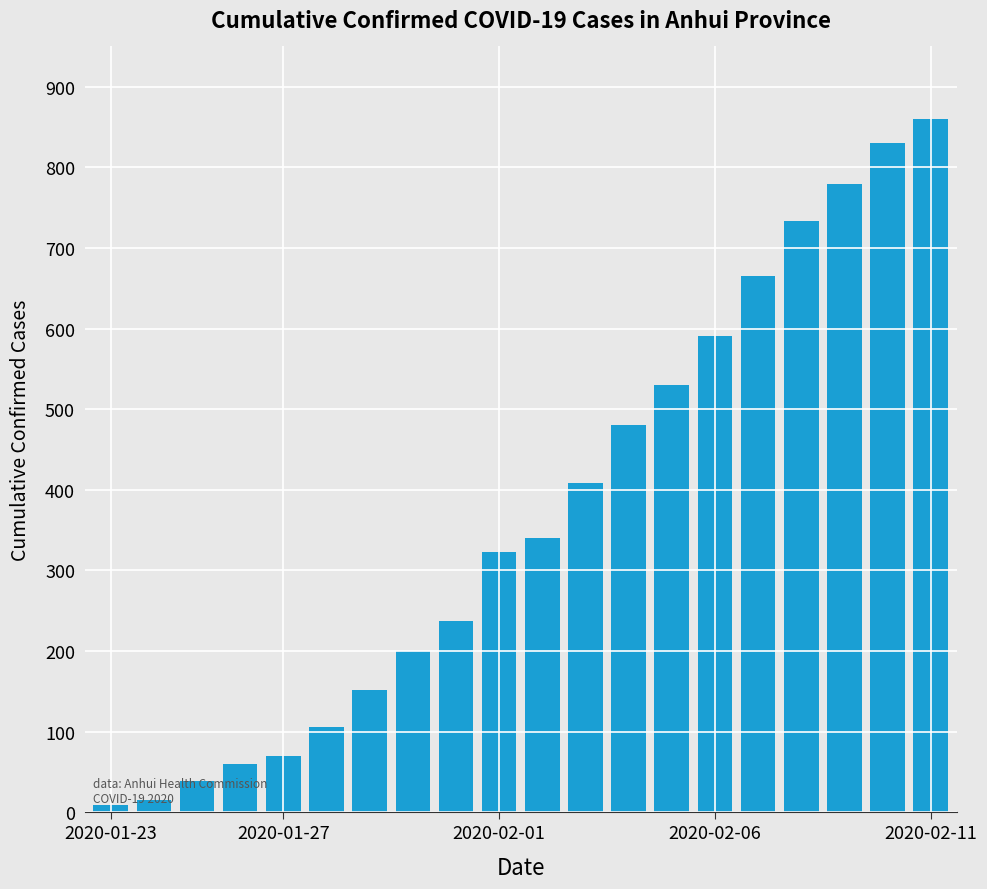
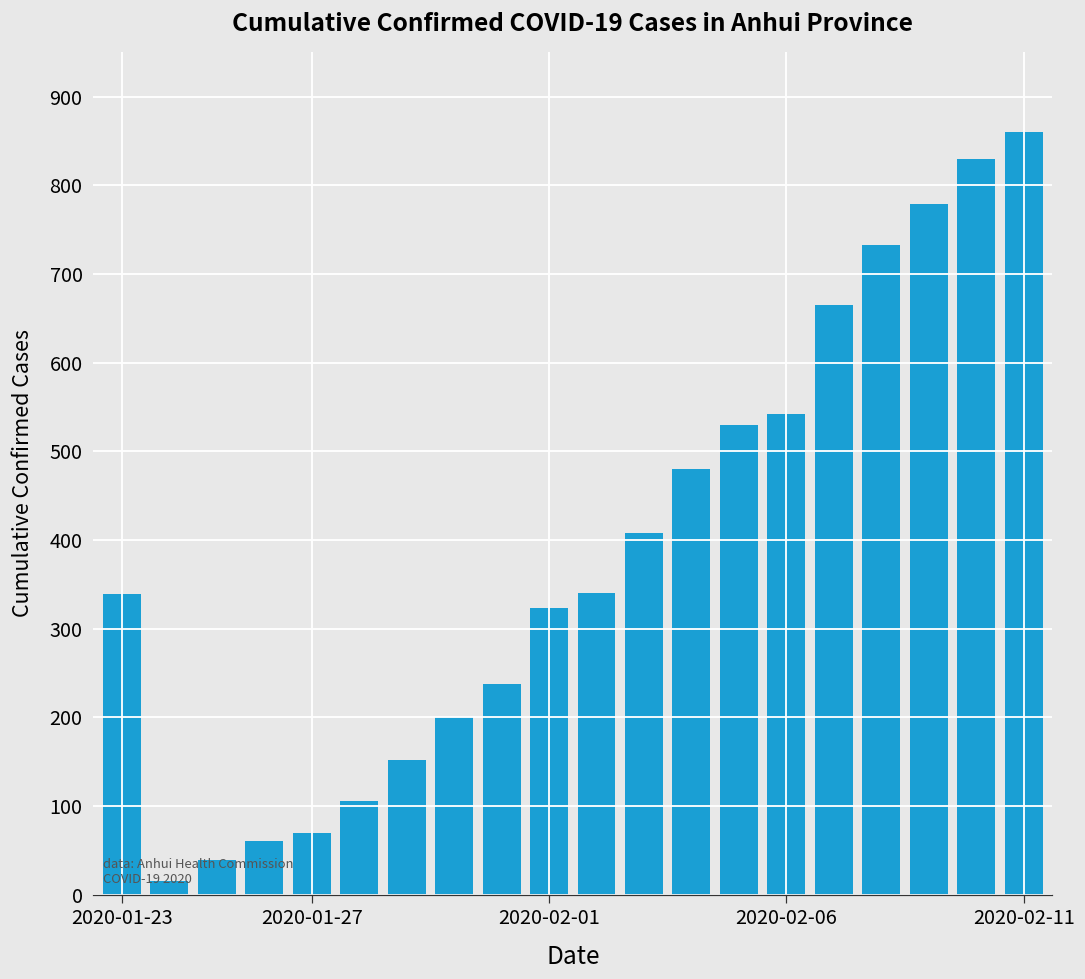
2020-01-23: 10 -> 340
2020-02-06: 590 -> 540
